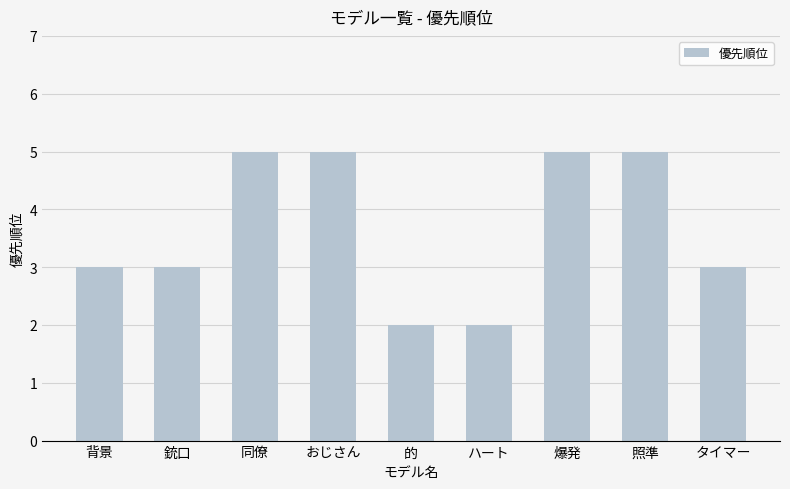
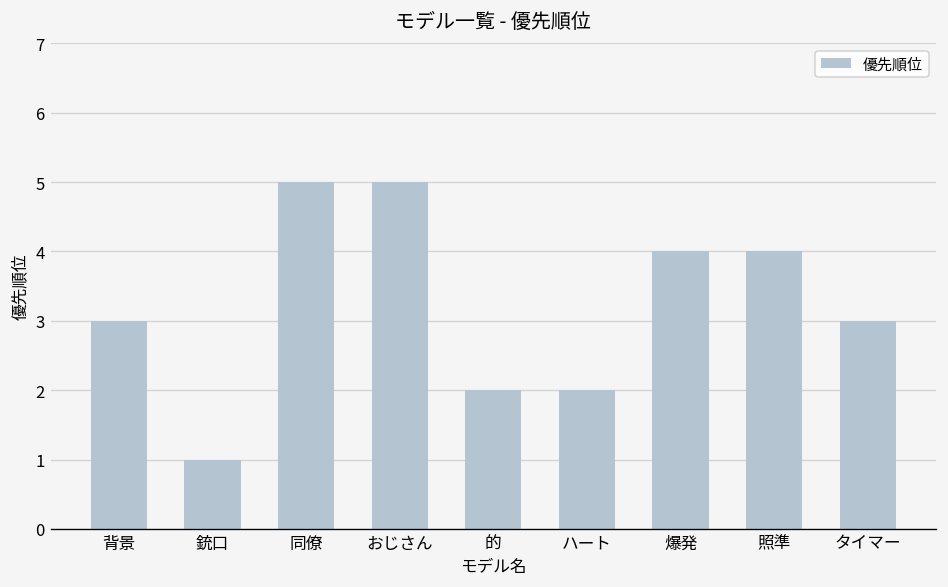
銃口: 3 -> 1
爆発: 5 -> 4
照準: 5 -> 4
